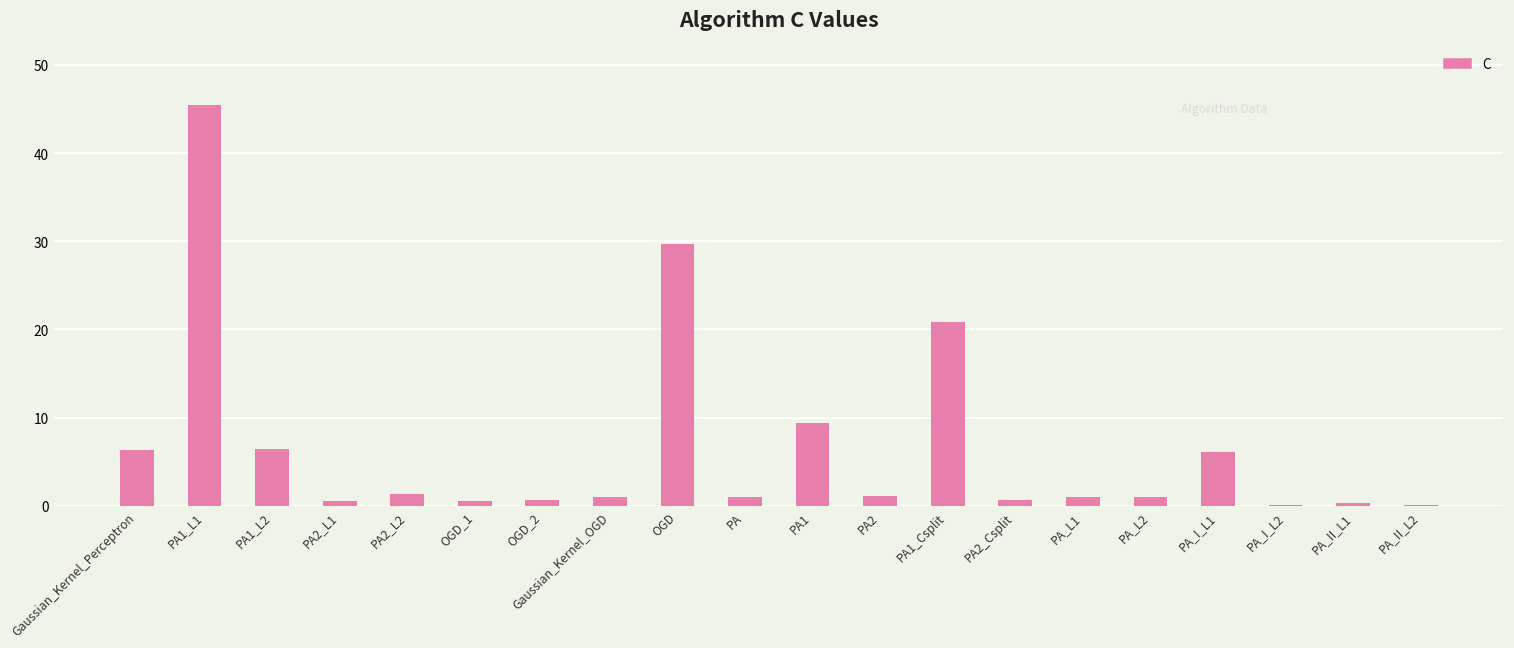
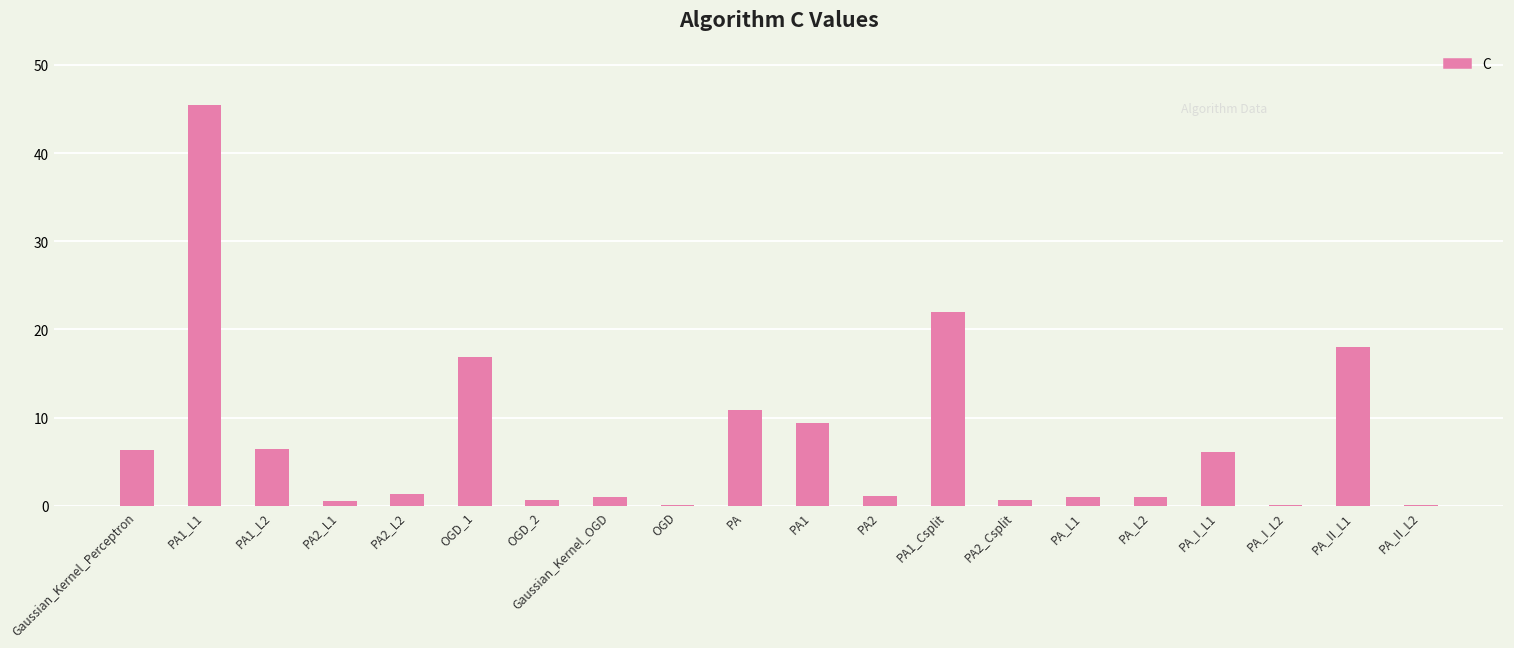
OGD_1: 0 -> 17
OGD: 30 -> 0
PA: 1 -> 11
PA1_Csplit: 21 -> 22
PA_II_L1: 0 -> 18
